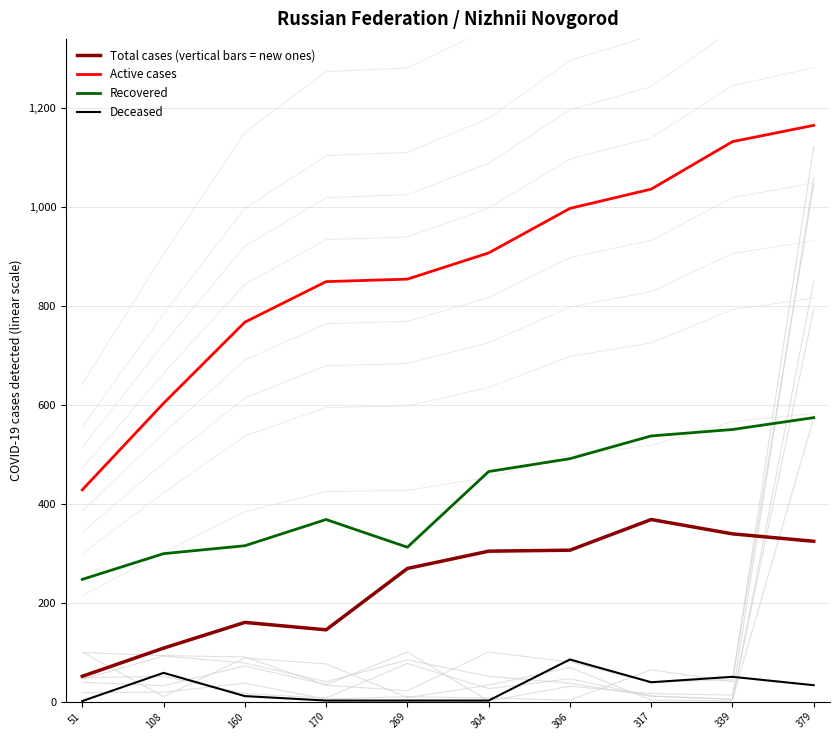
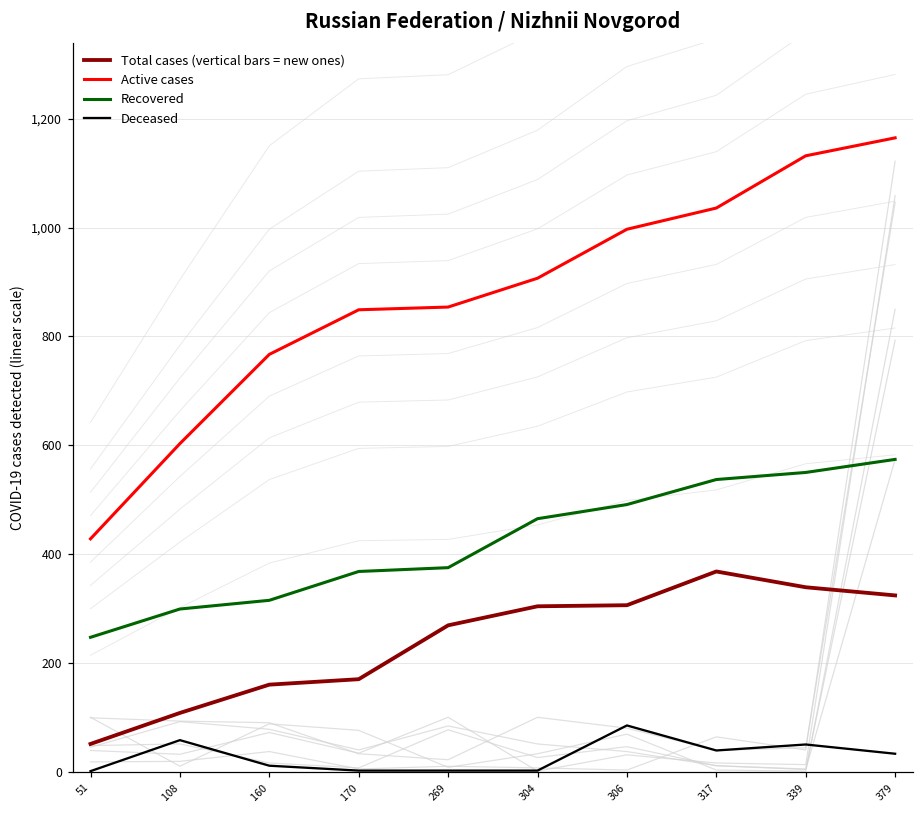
Total cases (vertical bars = new ones), 170: 150 -> 170
Recovered, 269: 310 -> 380
